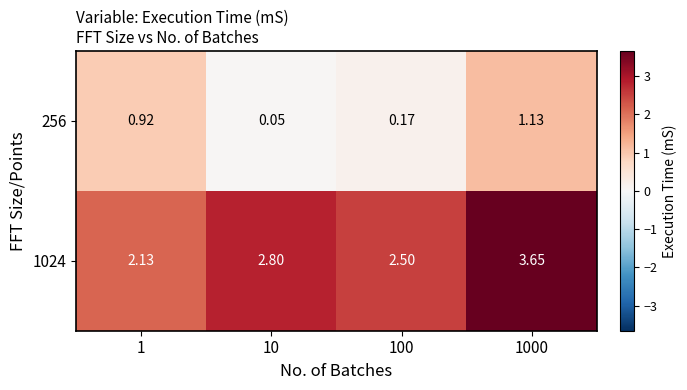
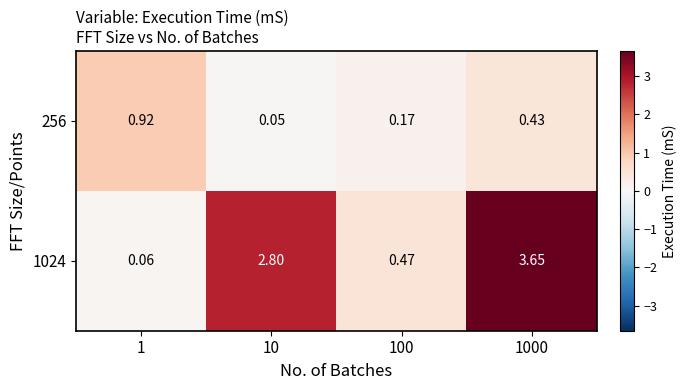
256, 1000: 1.13 -> 0.43
1024, 1: 2.13 -> 0.06
1024, 100: 2.50 -> 0.47
